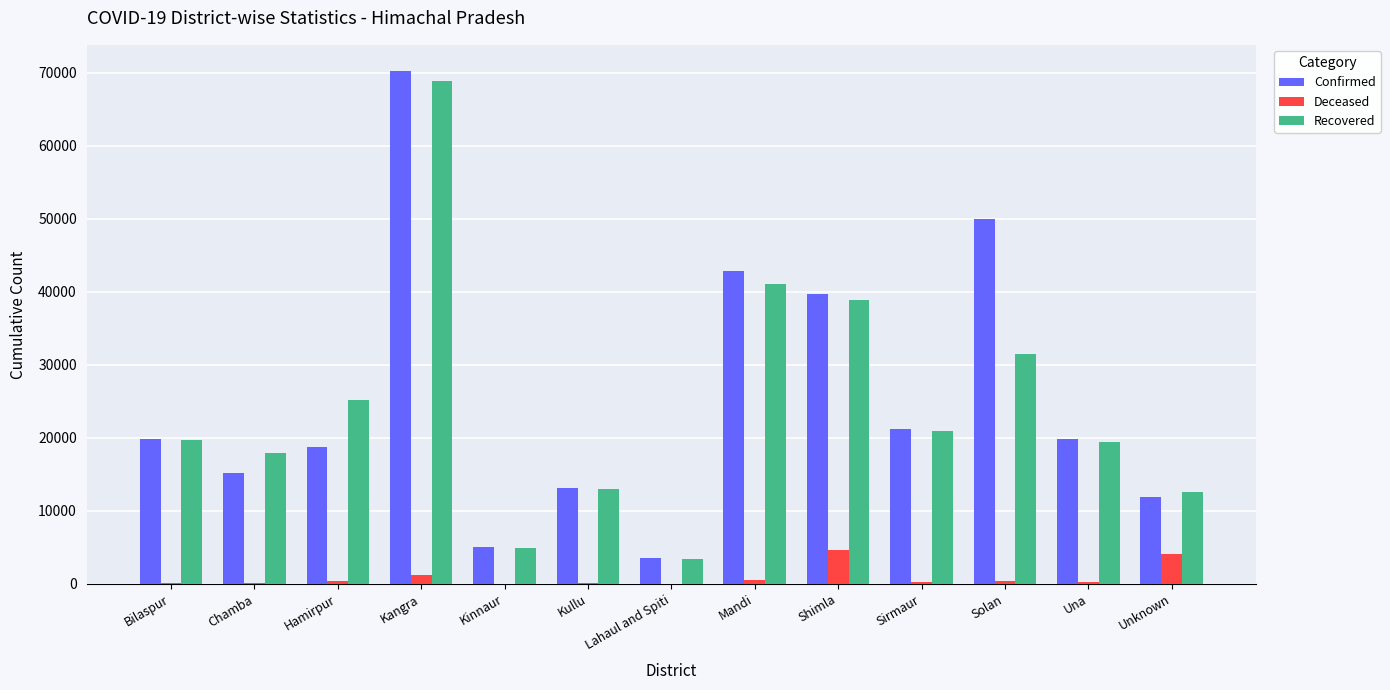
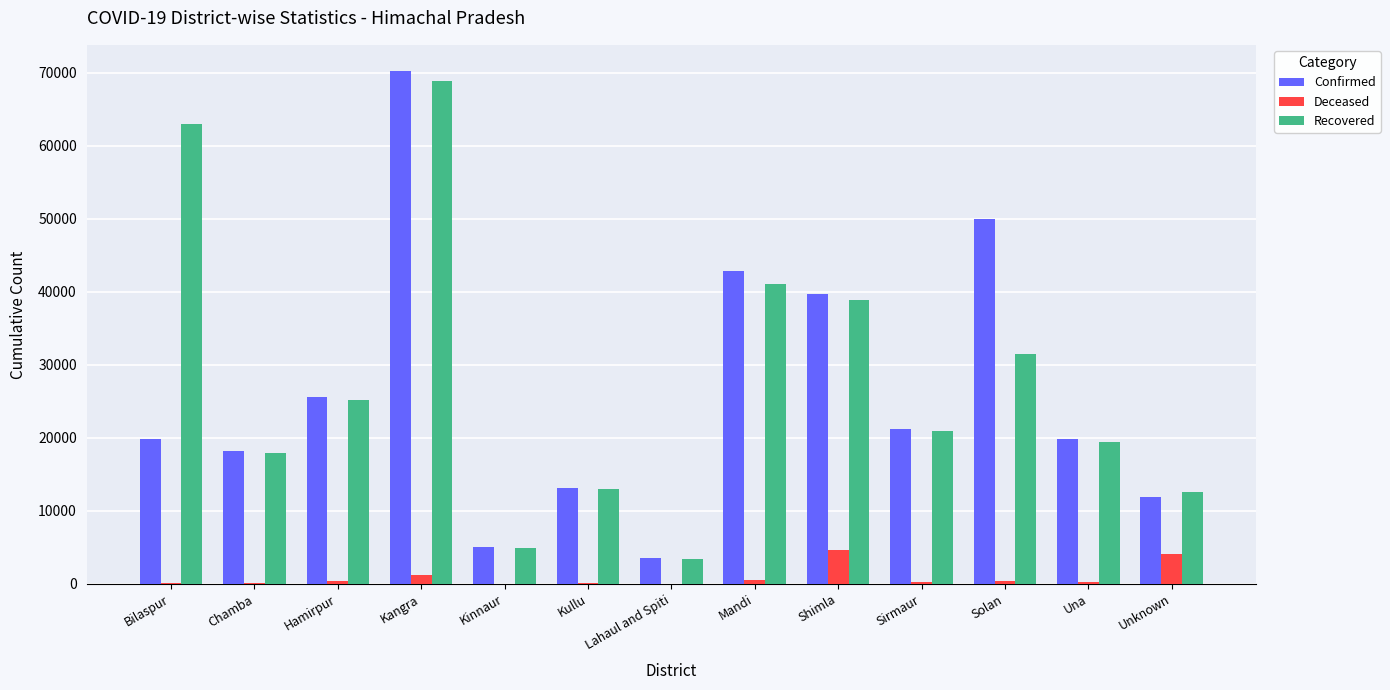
Recovered, Bilaspur: 20000 -> 63000
Confirmed, Chamba: 15000 -> 18000
Confirmed, Hamirpur: 19000 -> 26000
